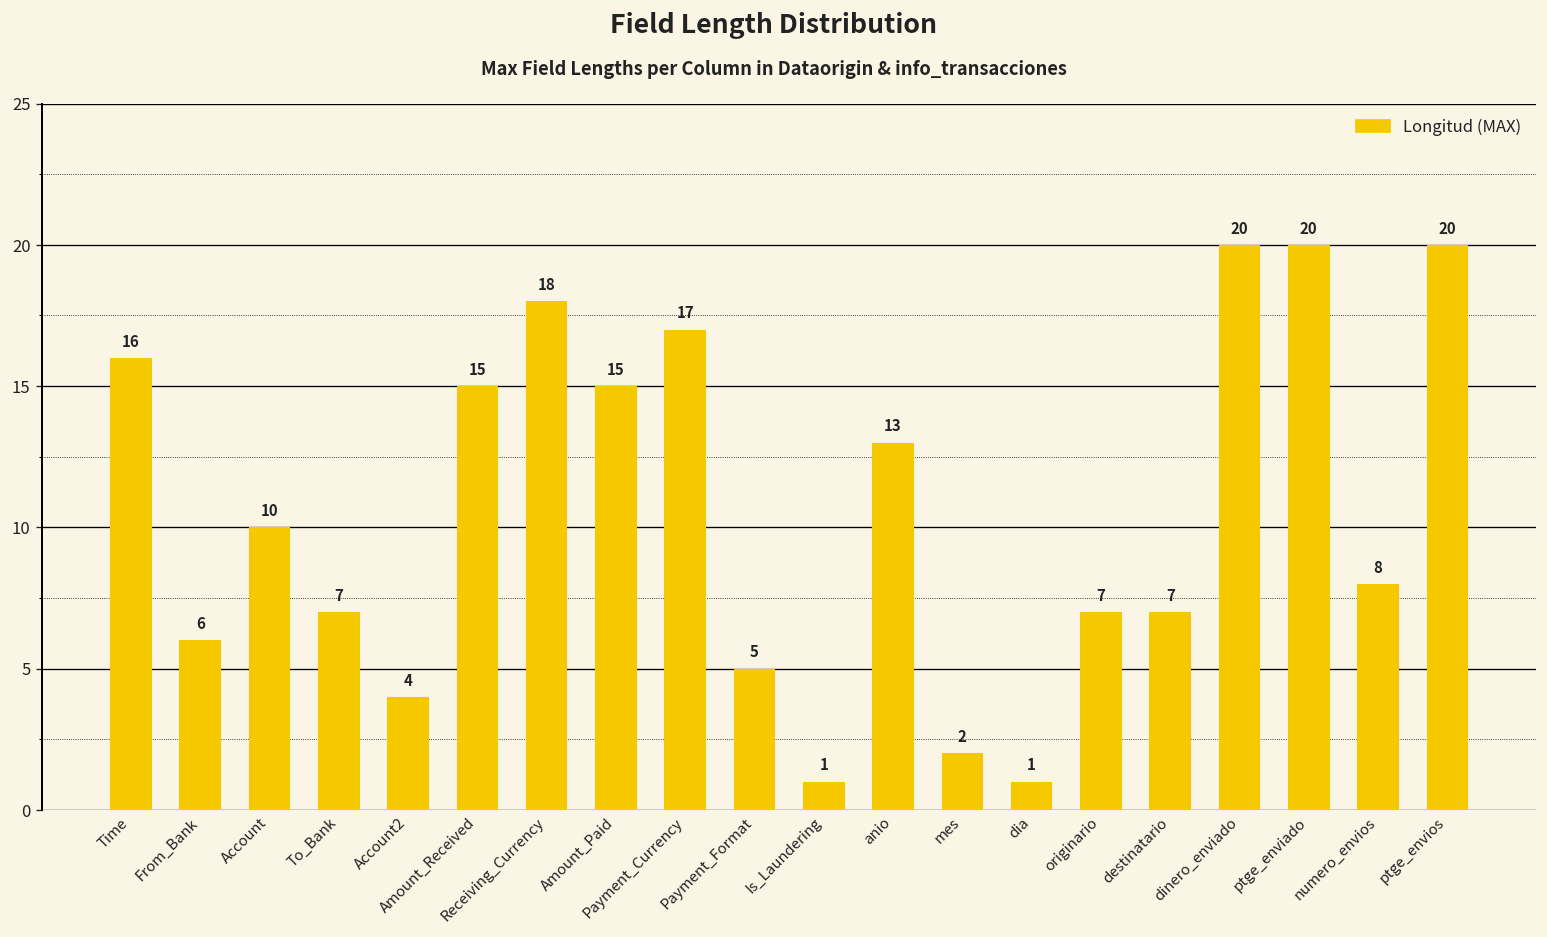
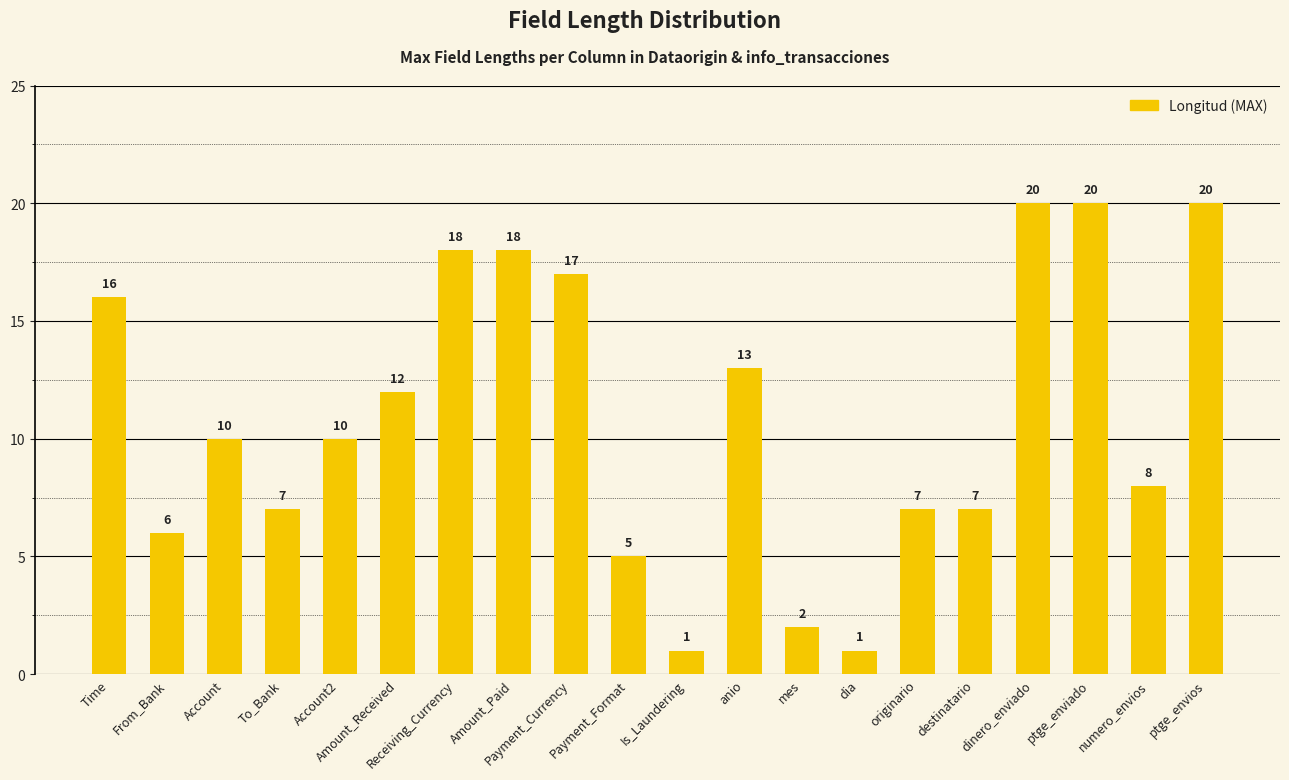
Account2: 4 -> 10
Amount_Received: 15 -> 12
Amount_Paid: 15 -> 18
